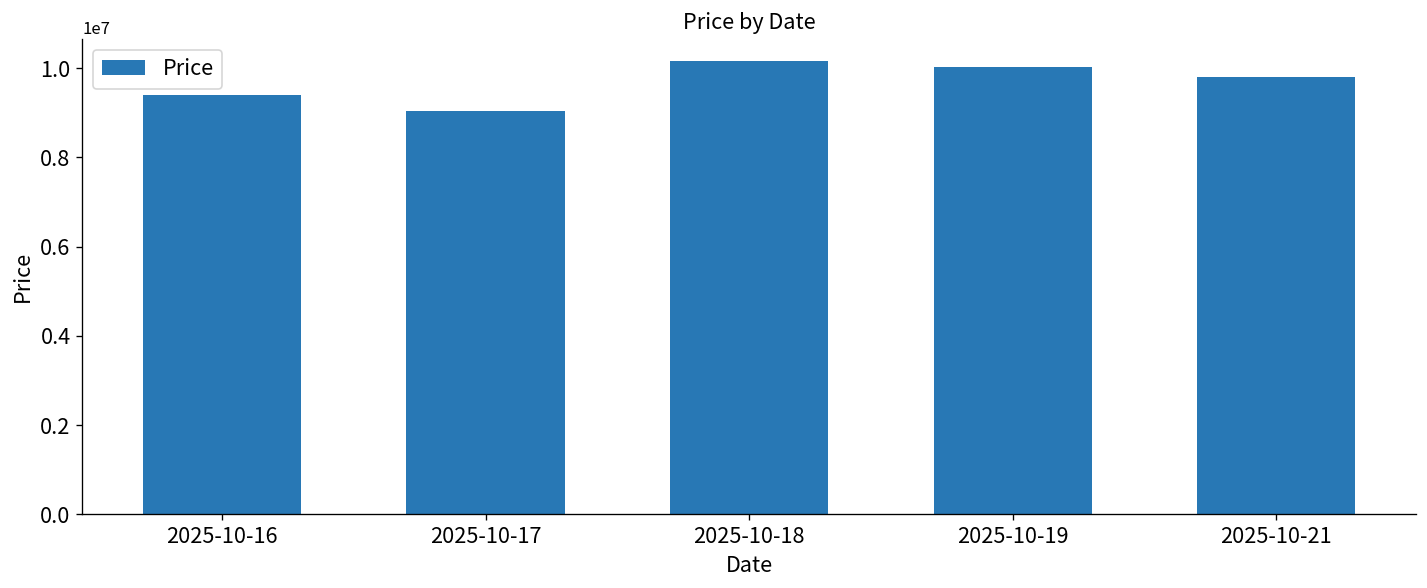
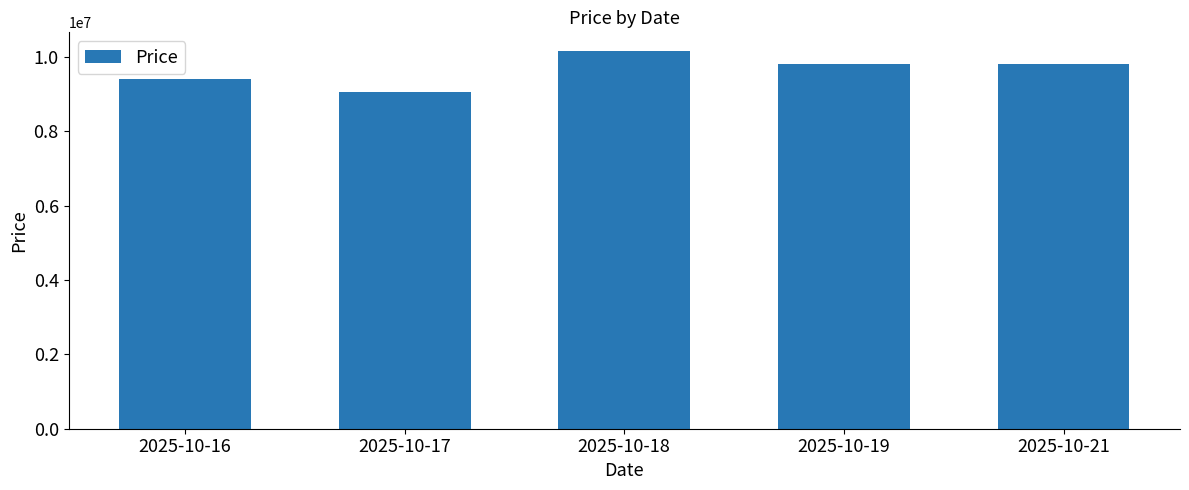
2025-10-19: 10000000 -> 9800000
